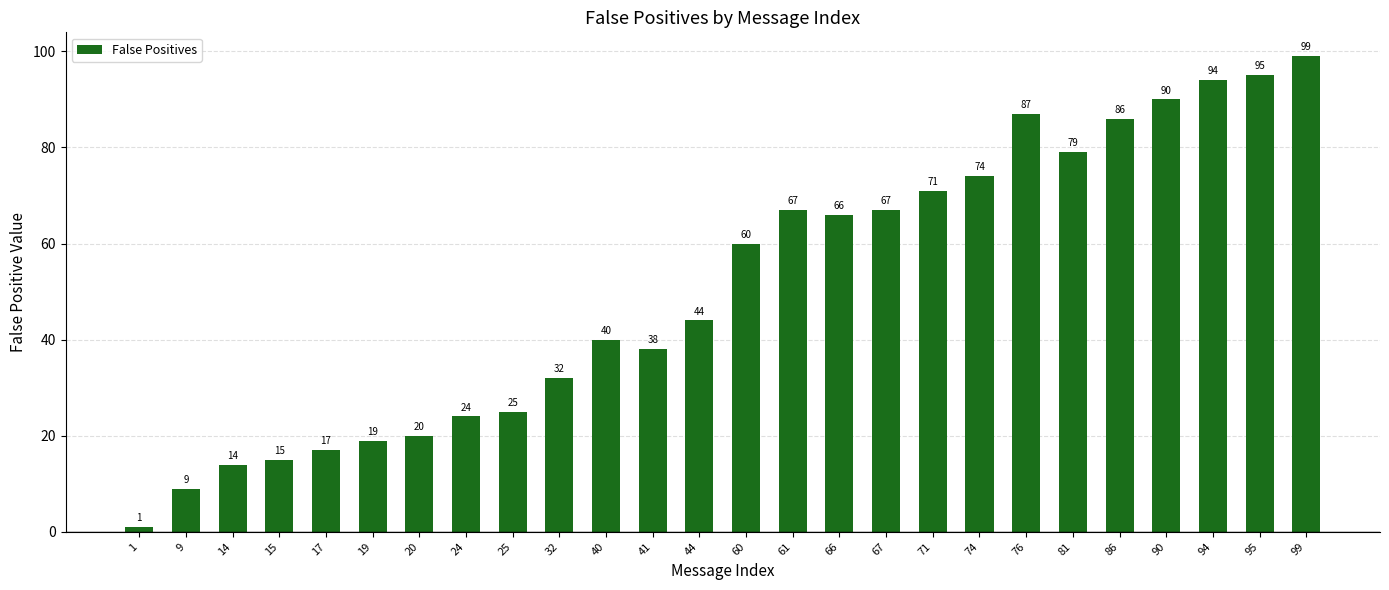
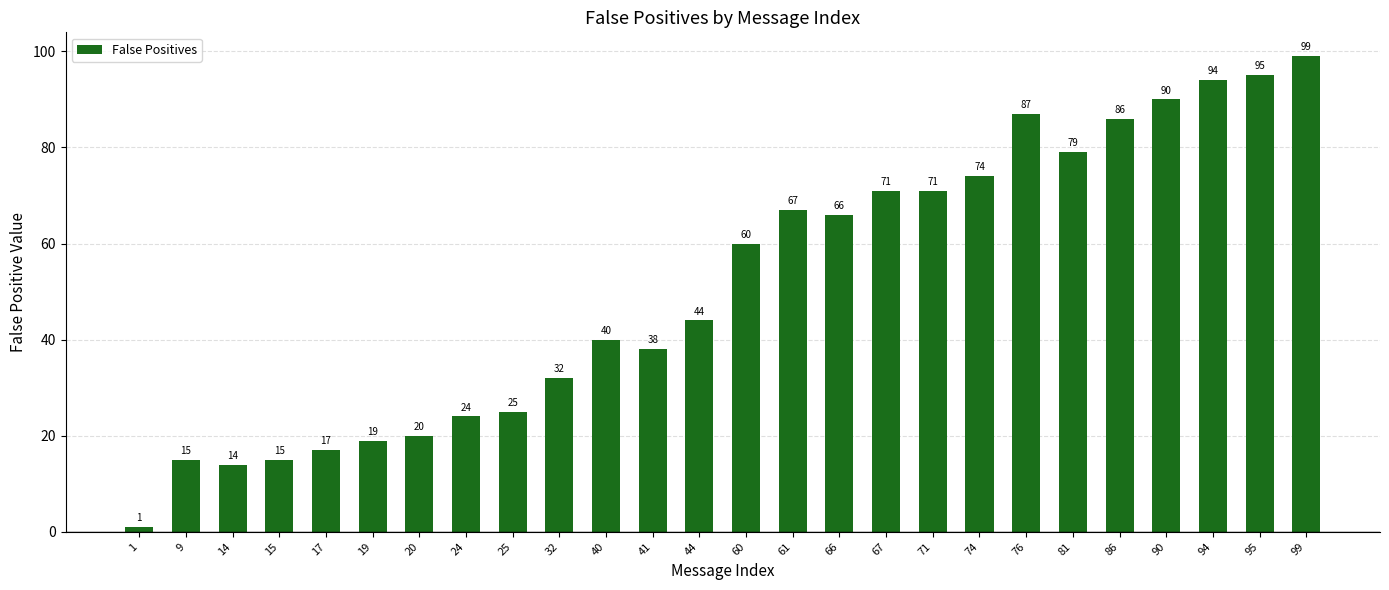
9: 9 -> 15
67: 67 -> 71
